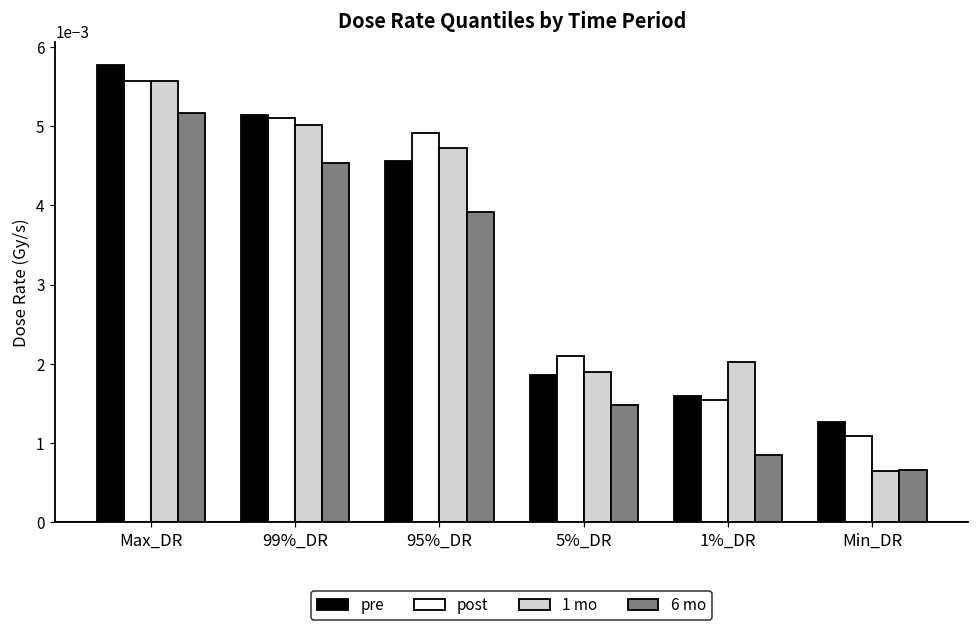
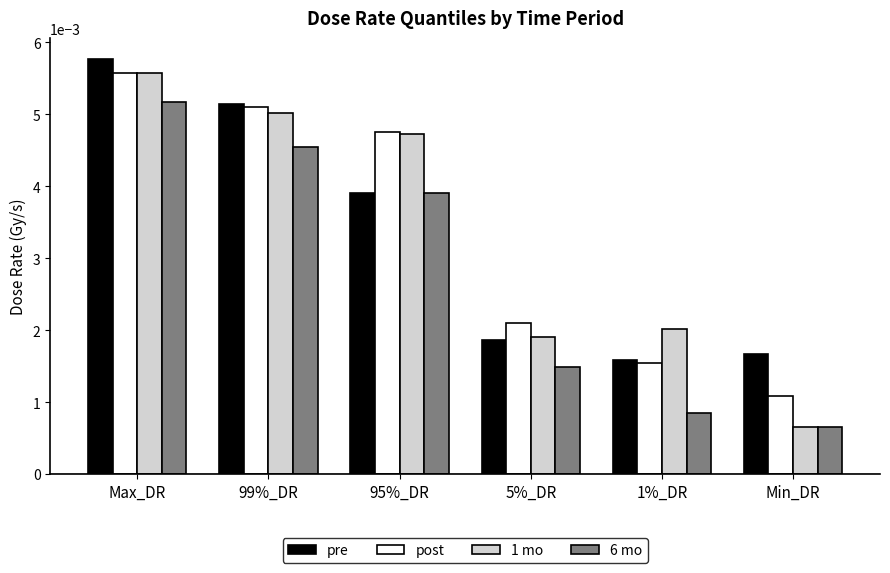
pre, 95%_DR: 0.0046 -> 0.0039
post, 95%_DR: 0.0049 -> 0.0048
pre, Min_DR: 0.0013 -> 0.0017
